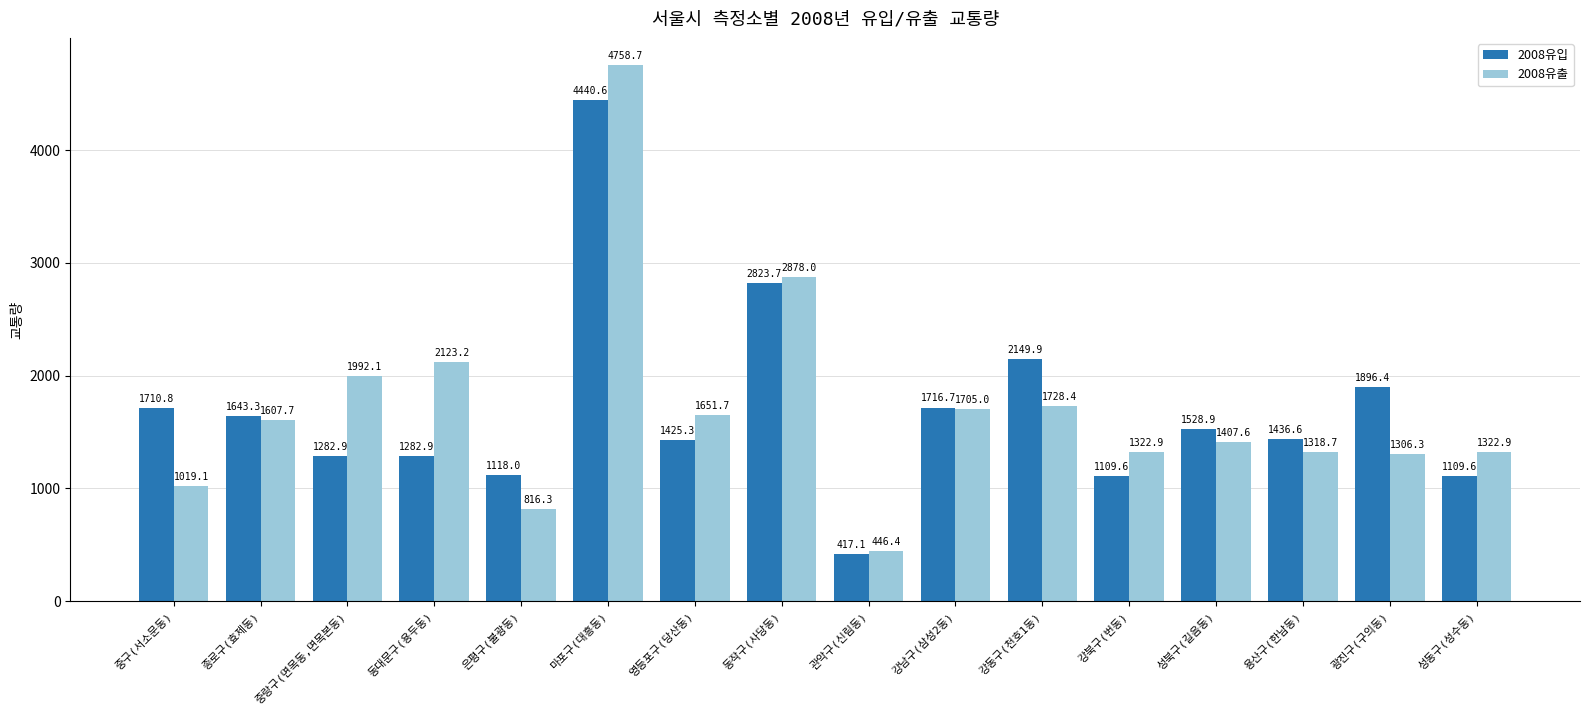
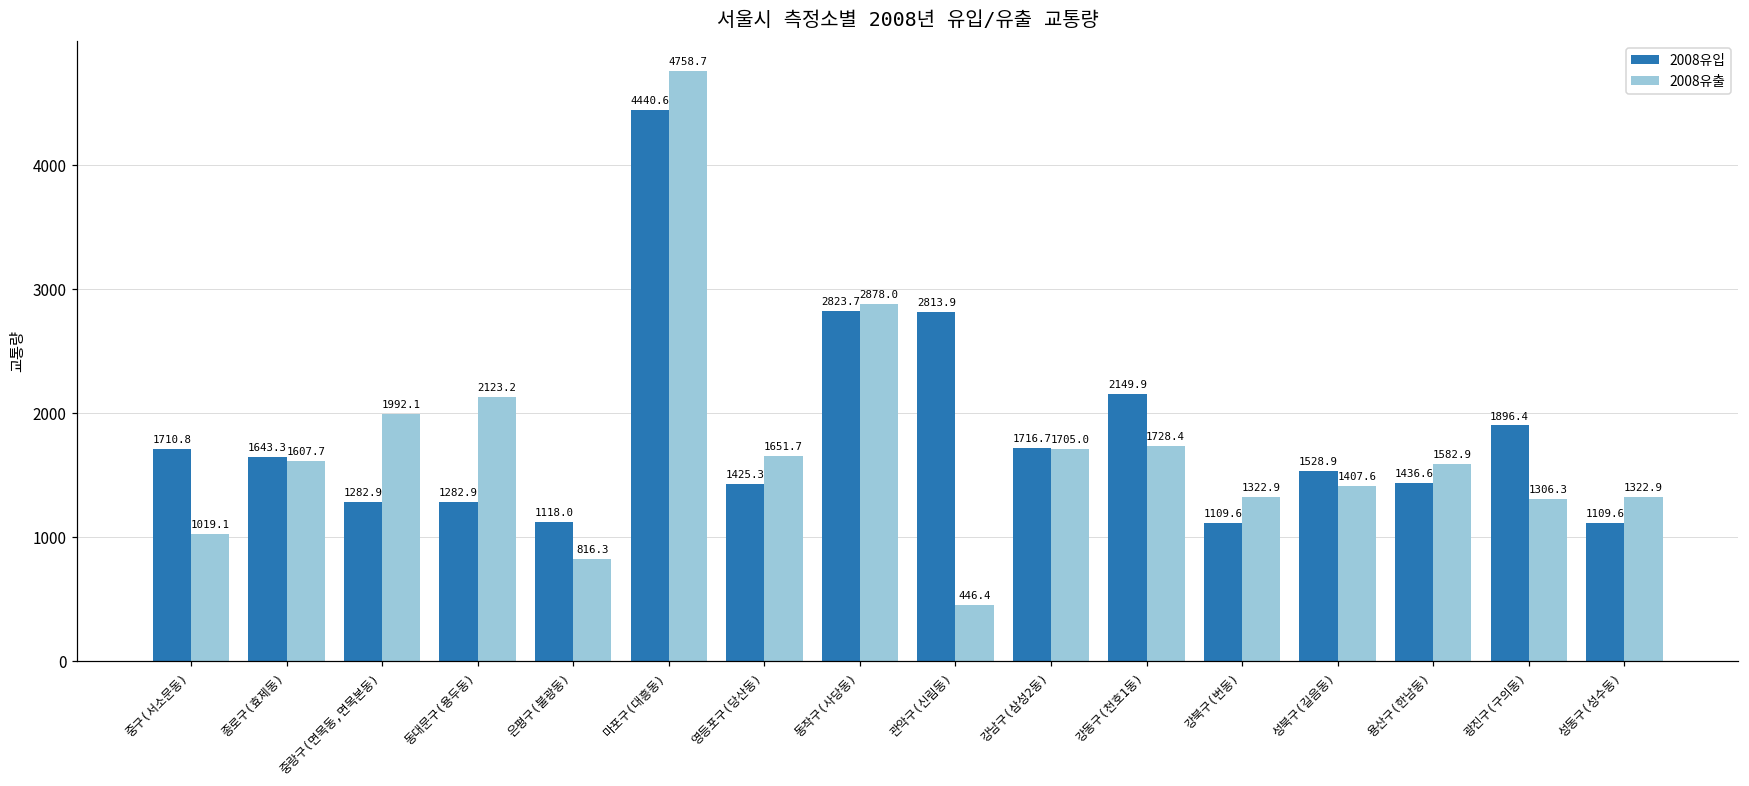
2008유입, 관악구(신림동): 417.1 -> 2813.9
2008유출, 용산구(한남동): 1318.7 -> 1582.9
